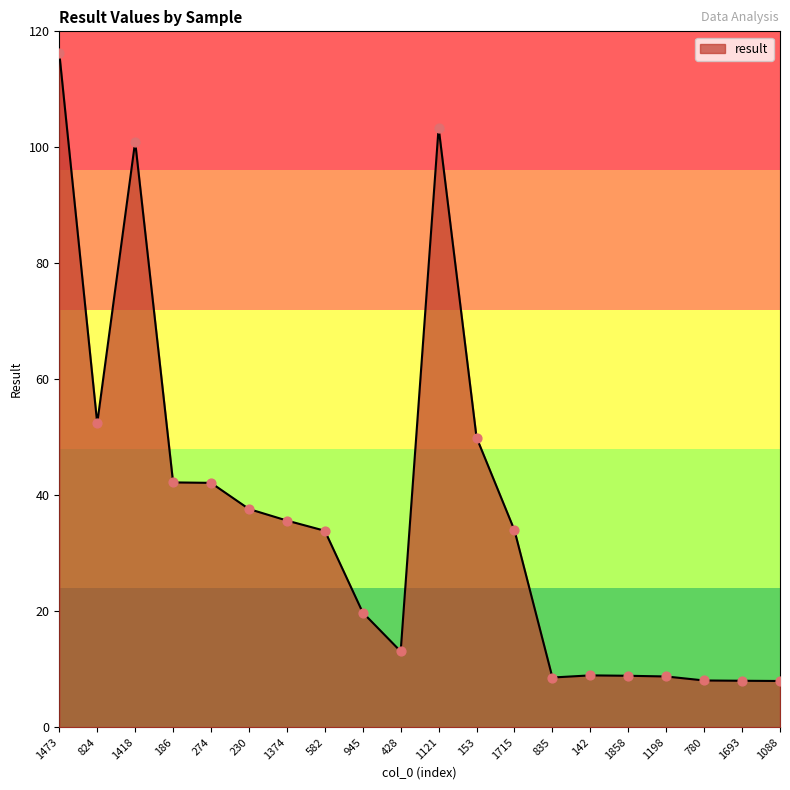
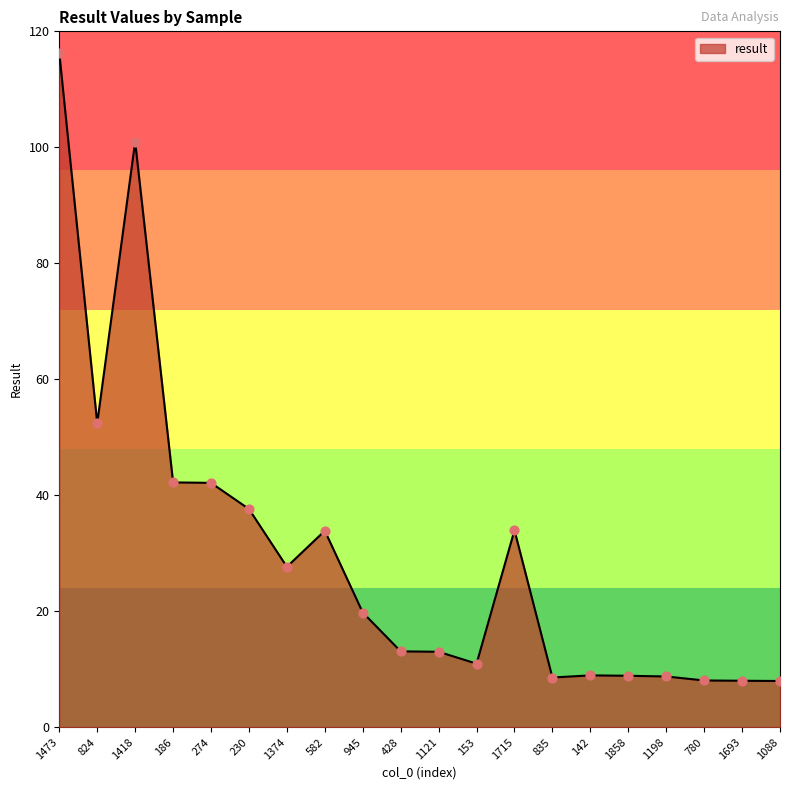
1374: 36 -> 28
1121: 103 -> 13
153: 50 -> 11
